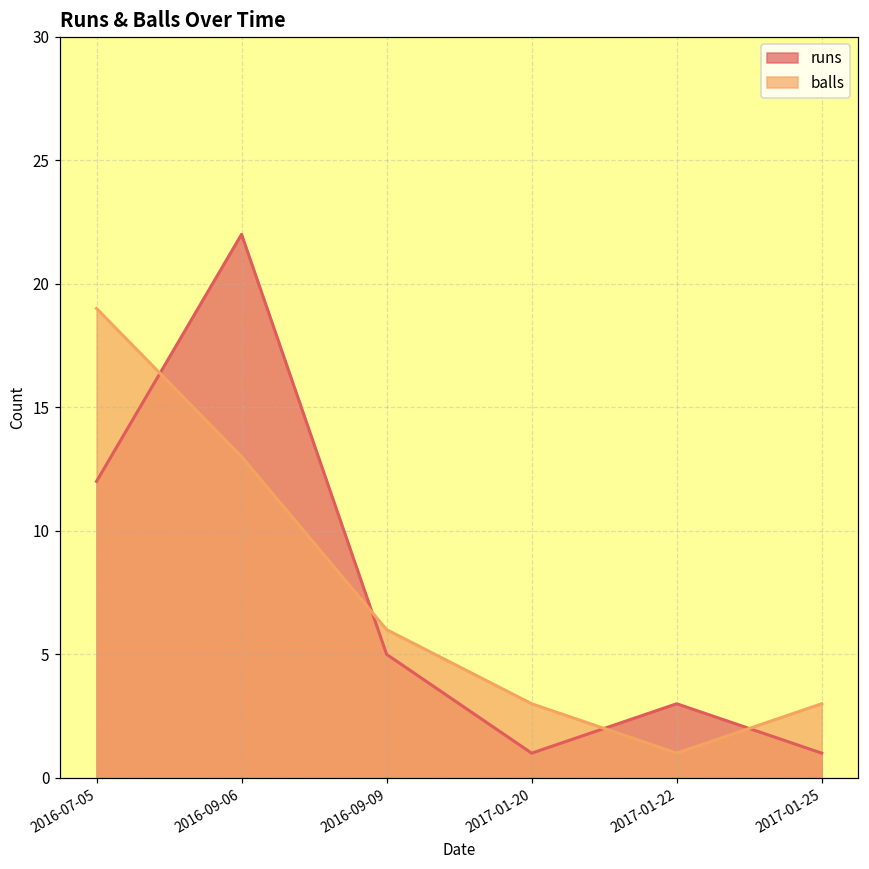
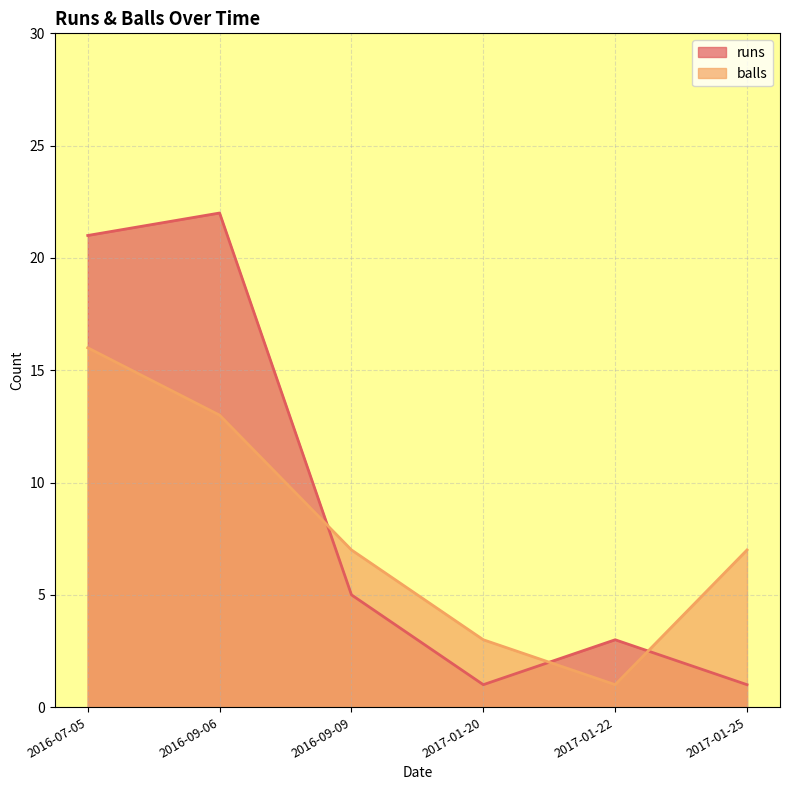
runs, 2016-07-05: 12 -> 21
balls, 2016-07-05: 19 -> 16
balls, 2016-09-09: 6 -> 7
balls, 2017-01-25: 3 -> 7
